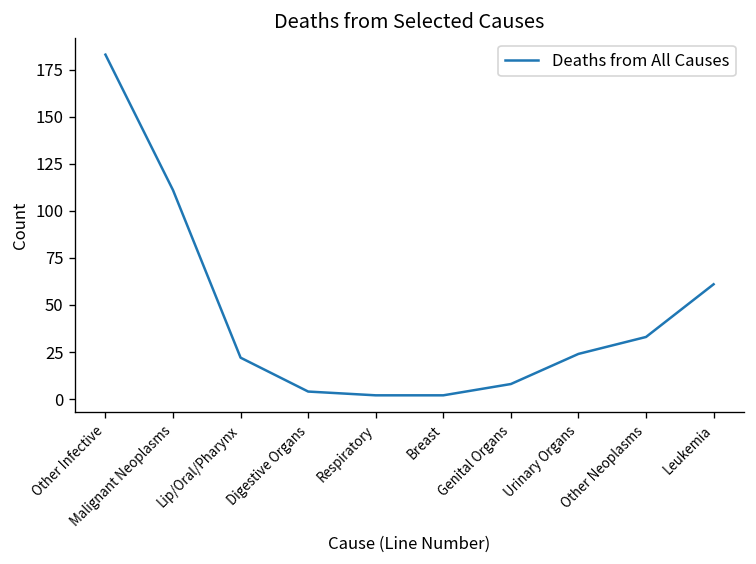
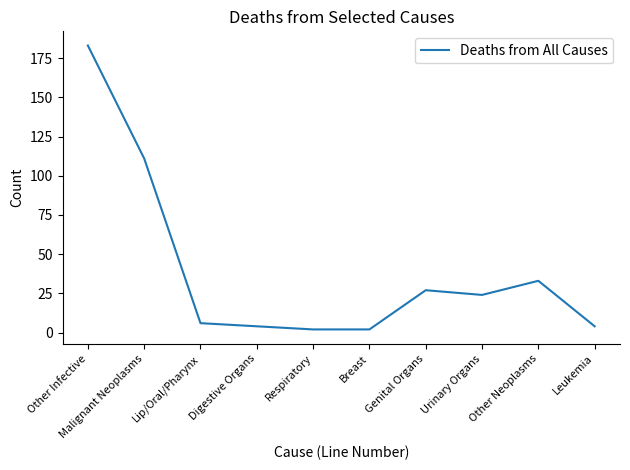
Lip/Oral/Pharynx: 22 -> 6
Genital Organs: 8 -> 27
Leukemia: 61 -> 4
